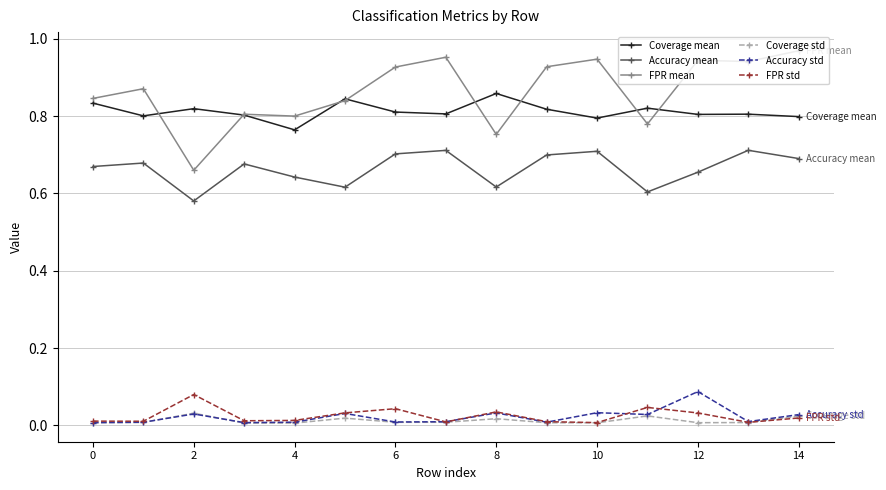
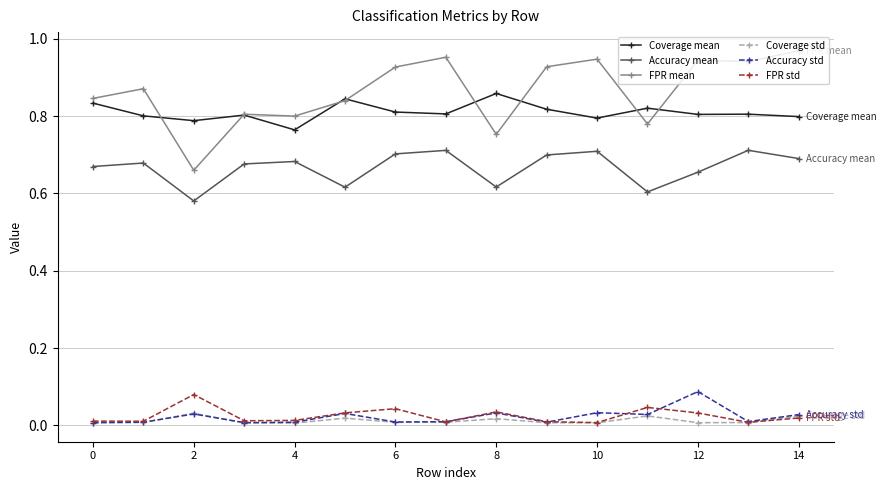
Coverage mean, 2: 0.82 -> 0.79
Accuracy mean, 4: 0.64 -> 0.68
